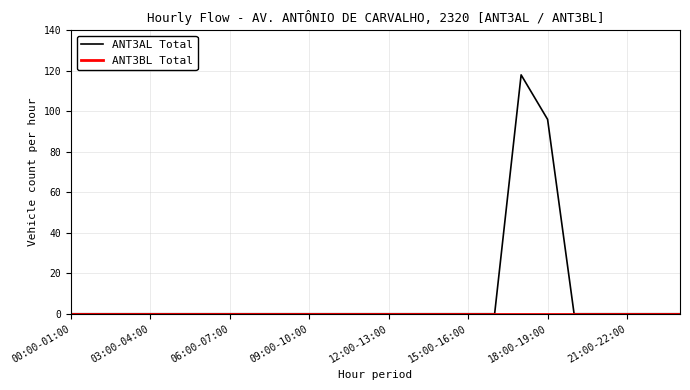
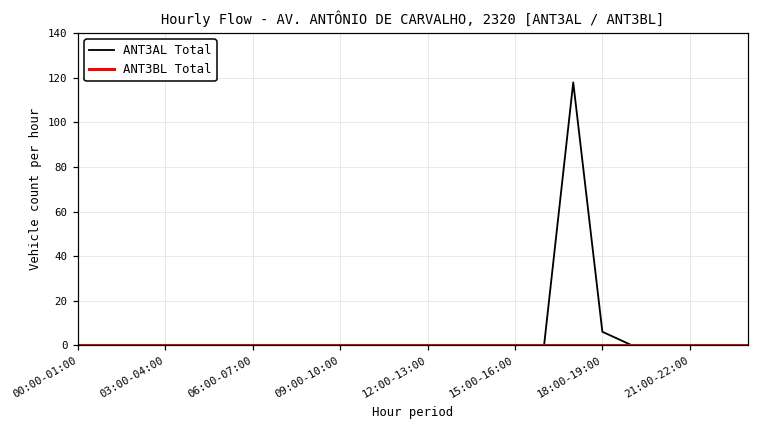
ANT3AL Total, 18:00-19:00: 96 -> 6
